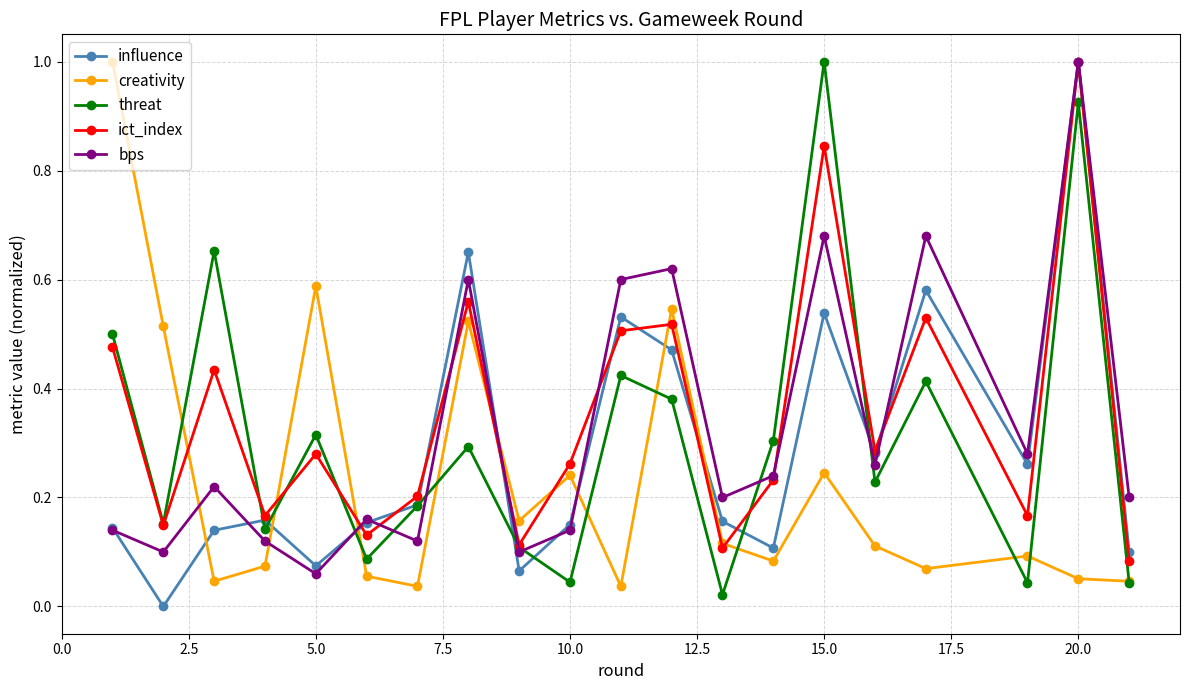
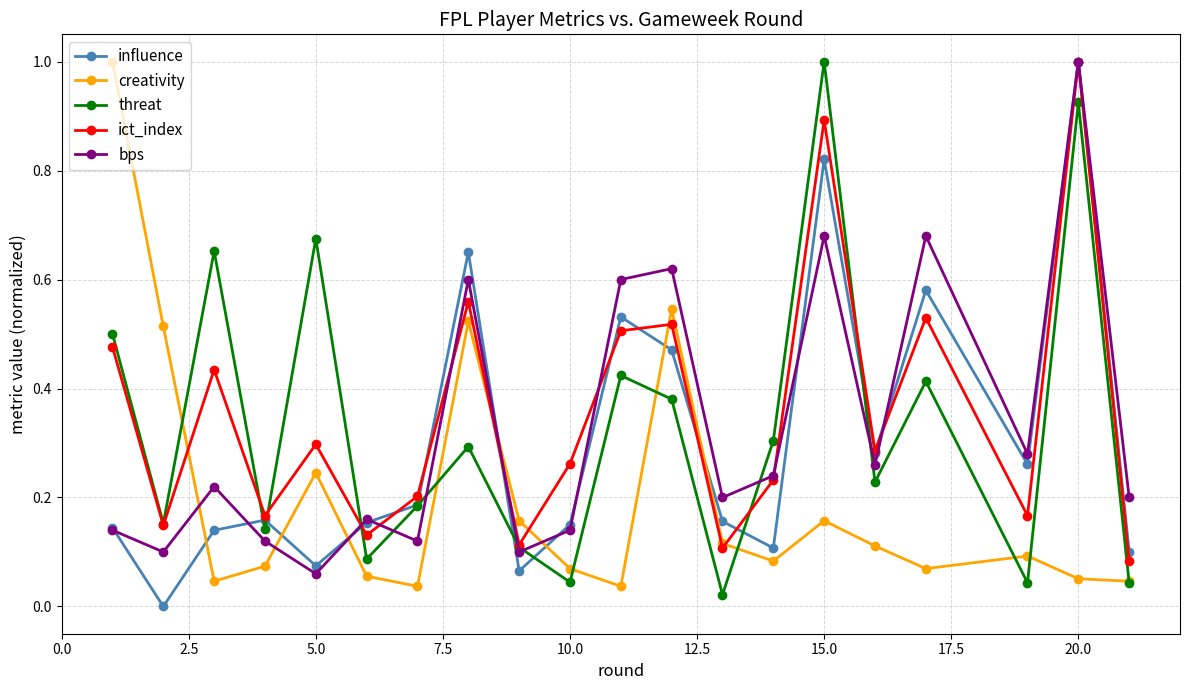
creativity, 5.0: 0.59 -> 0.25
threat, 5.0: 0.32 -> 0.68
ict_index, 5.0: 0.28 -> 0.30
creativity, 10.0: 0.24 -> 0.07
influence, 15.0: 0.54 -> 0.82
creativity, 15.0: 0.25 -> 0.16
ict_index, 15.0: 0.85 -> 0.89
